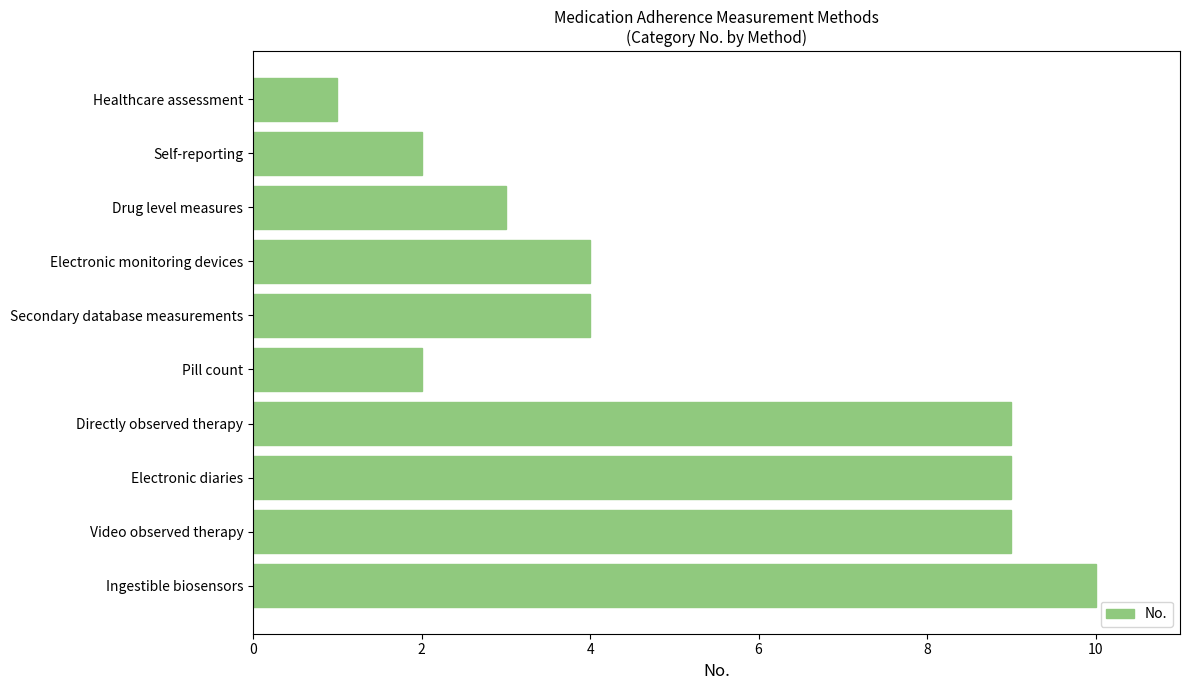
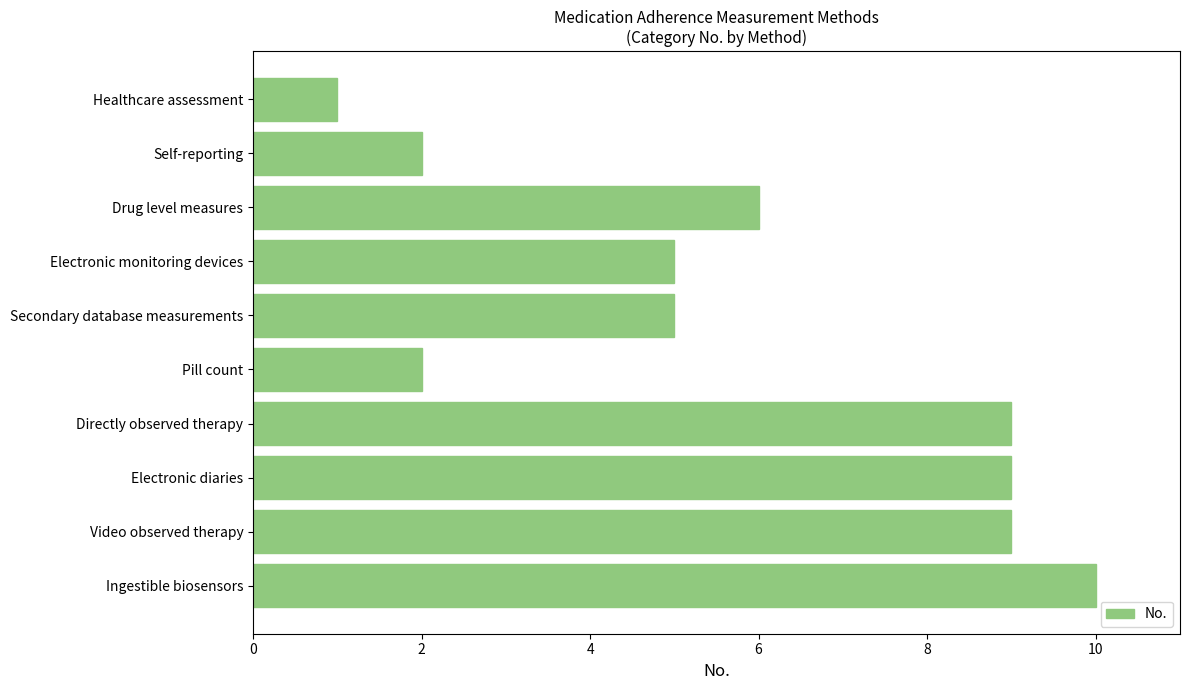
Drug level measures: 3 -> 6
Electronic monitoring devices: 4 -> 5
Secondary database measurements: 4 -> 5
